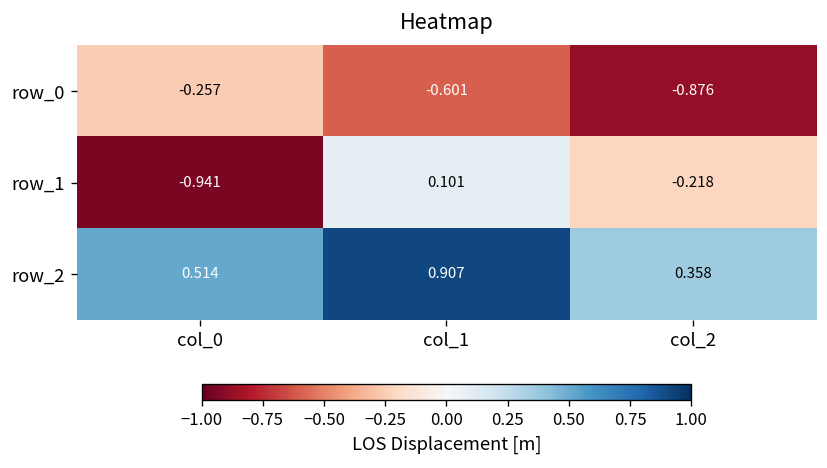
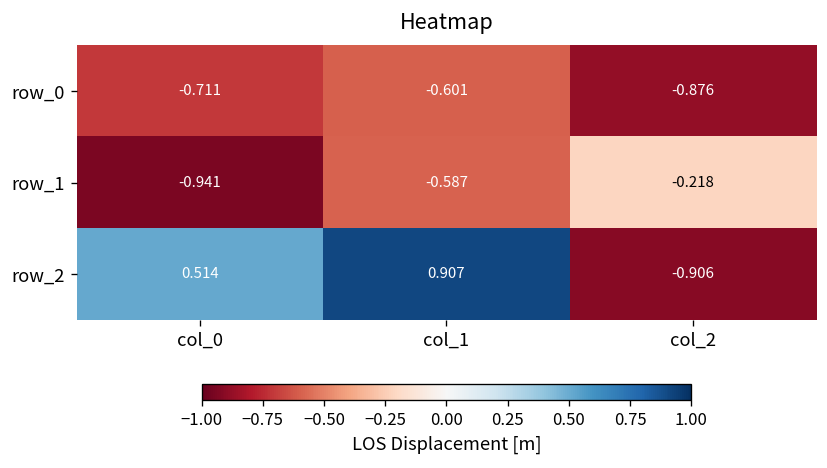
row_0, col_0: -0.257 -> -0.711
row_1, col_1: 0.101 -> -0.587
row_2, col_2: 0.358 -> -0.906
